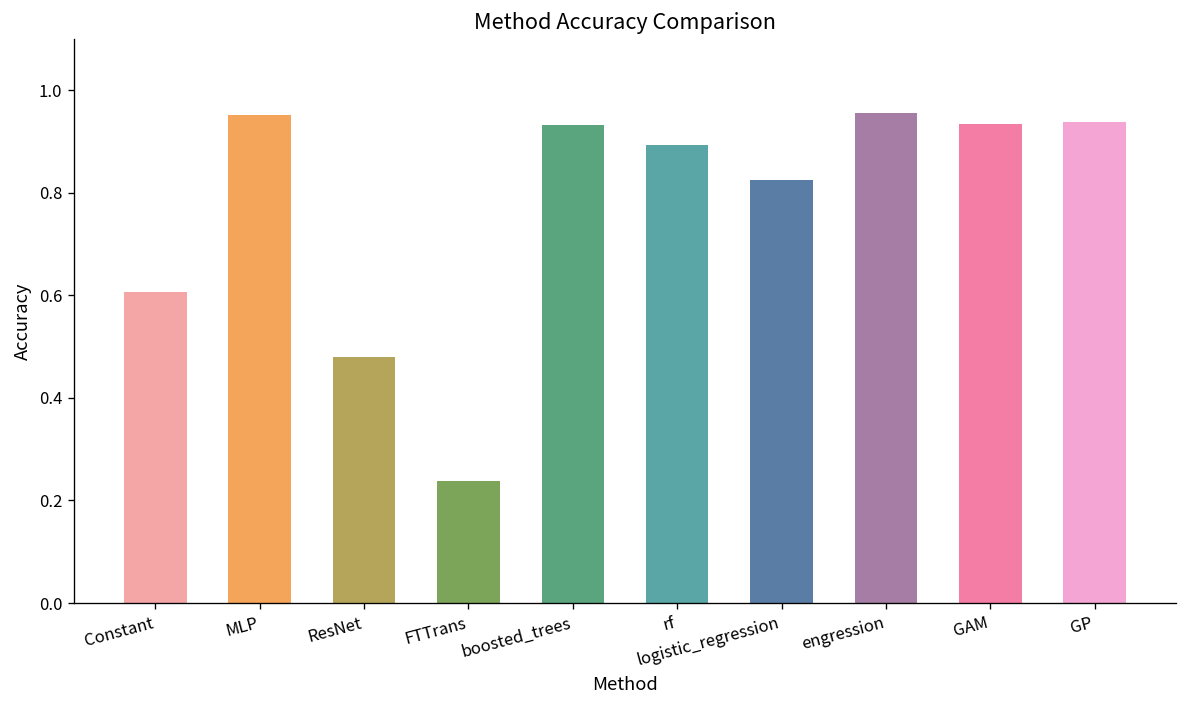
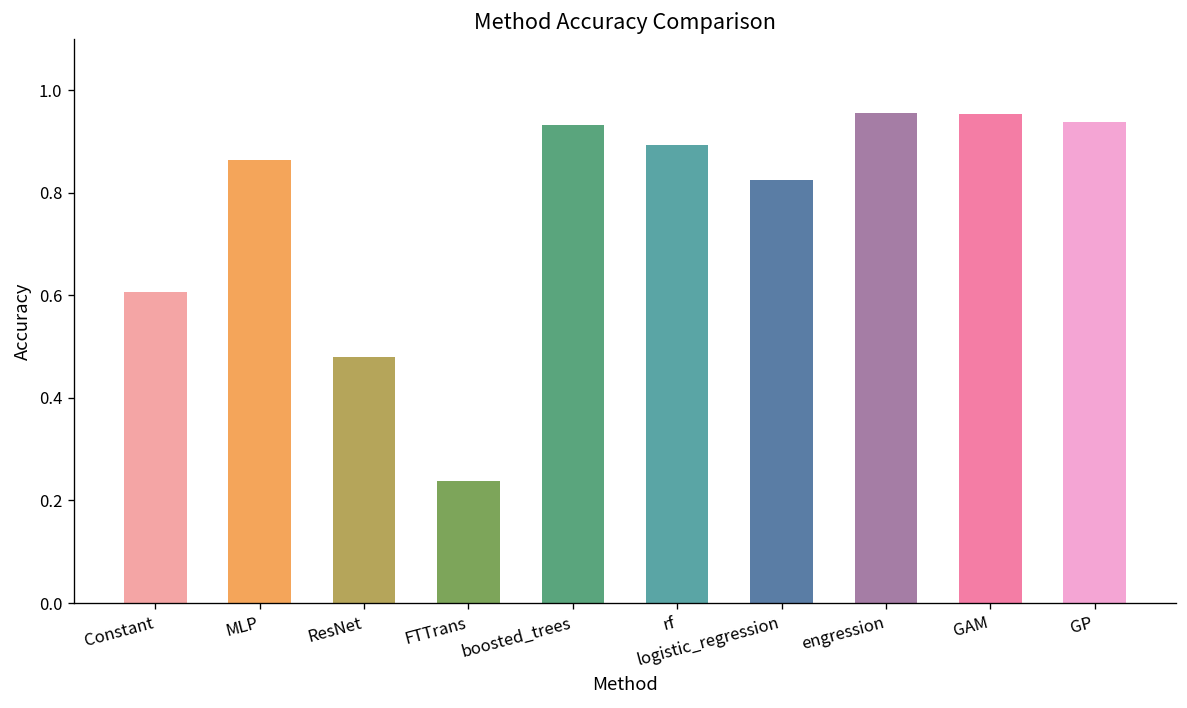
MLP: 0.95 -> 0.86
GAM: 0.93 -> 0.95
